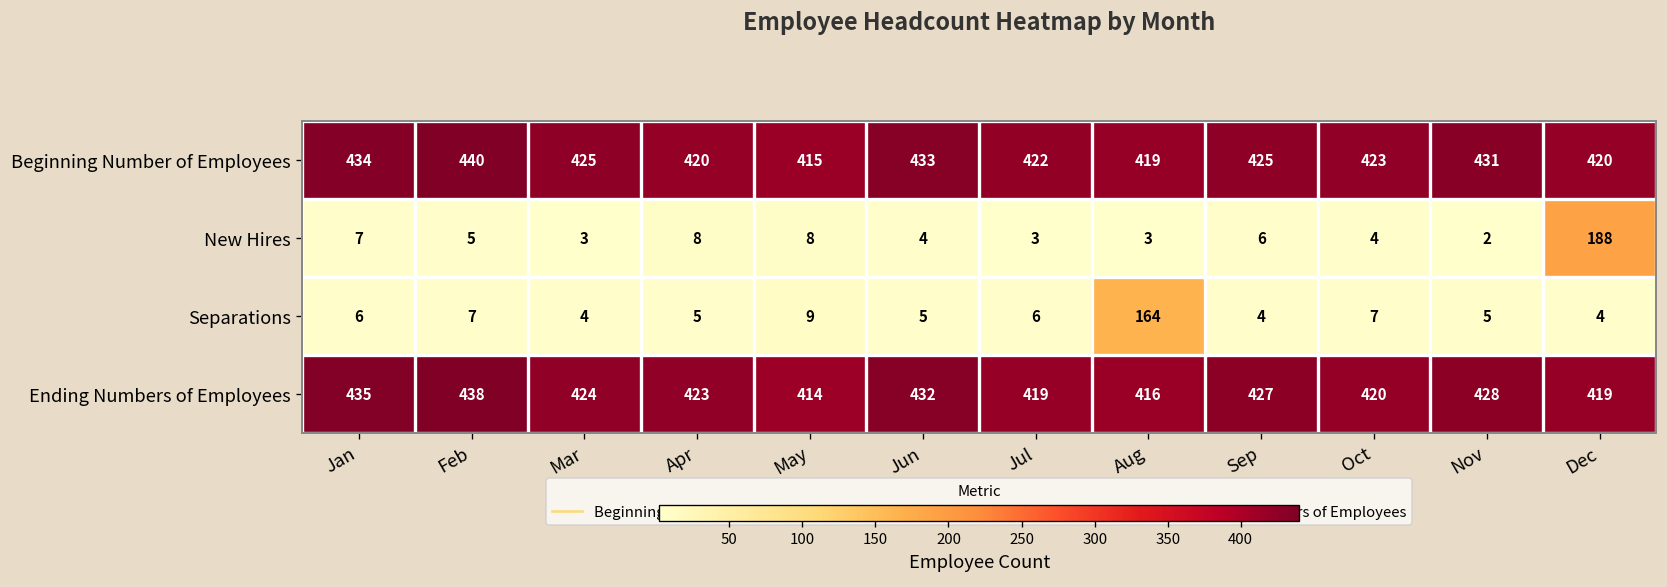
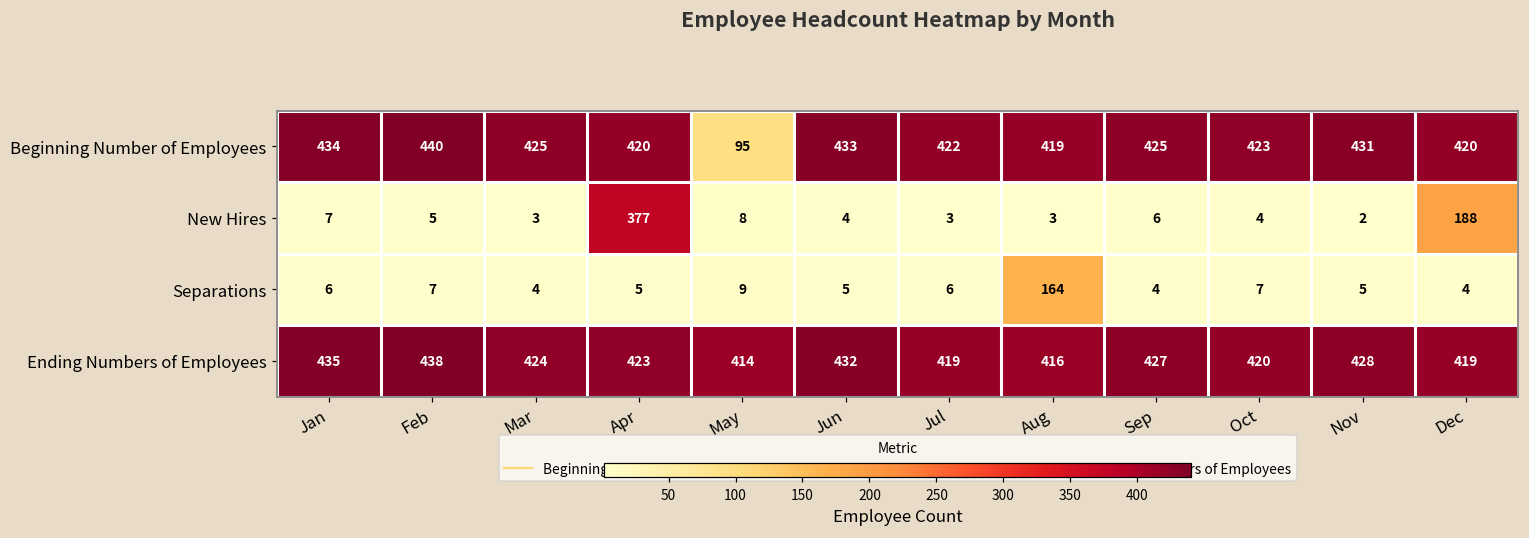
Beginning Number of Employees, May: 415 -> 95
New Hires, Apr: 8 -> 377
